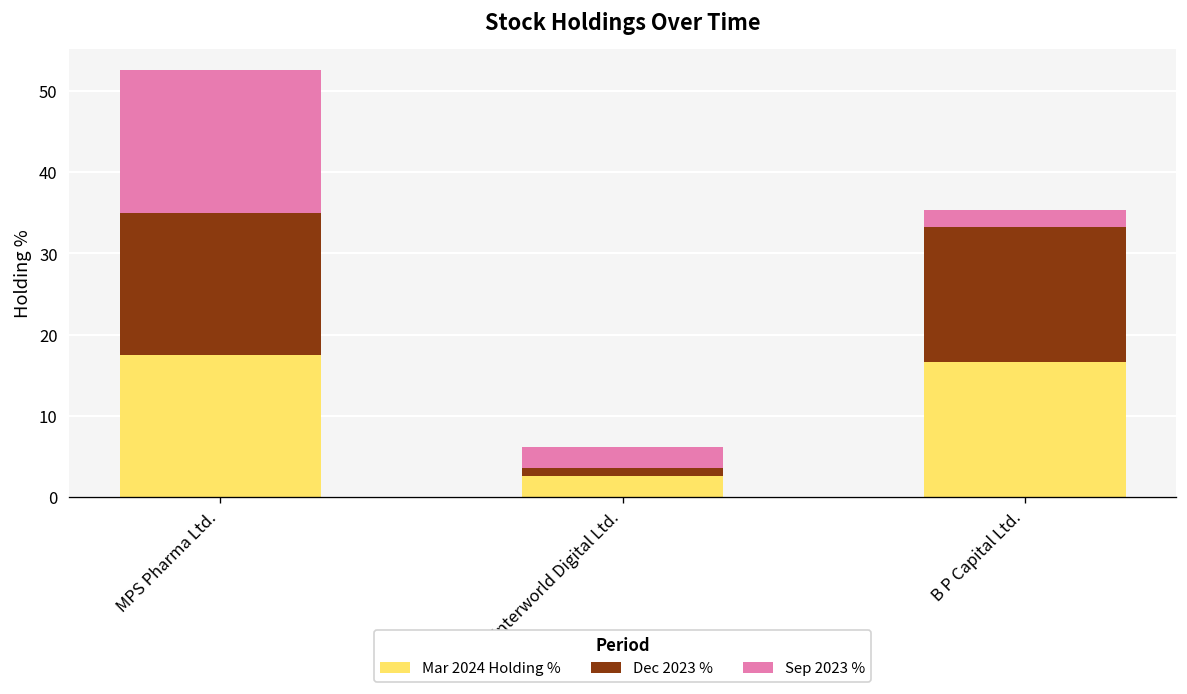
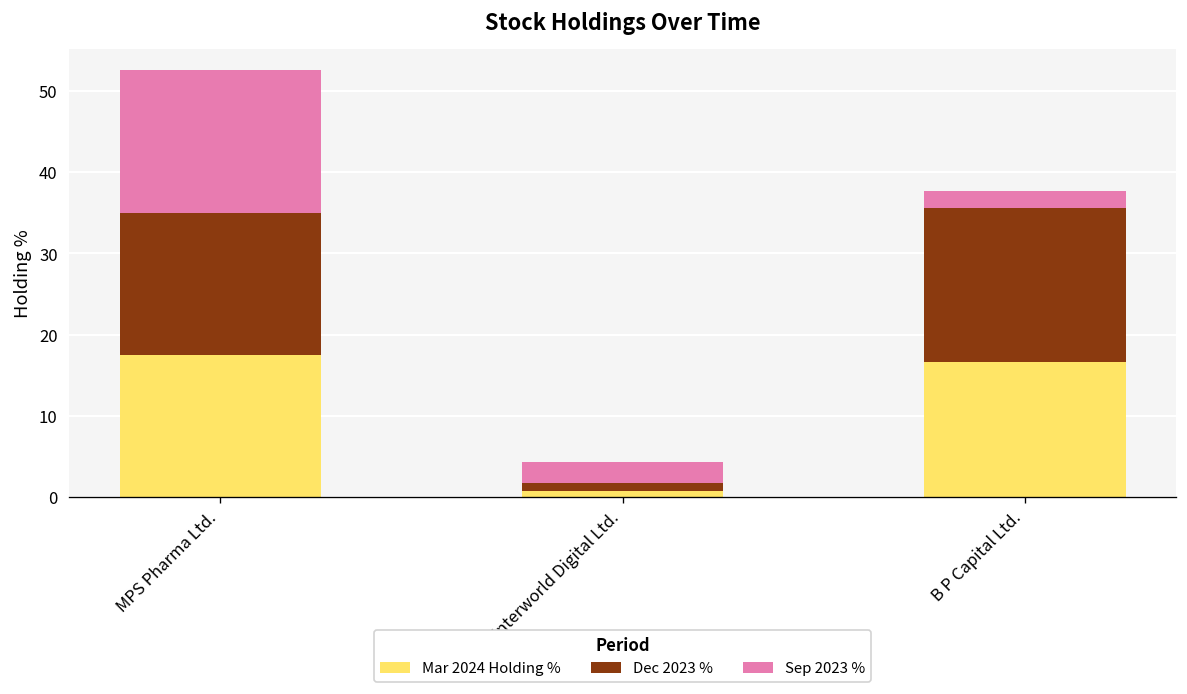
Mar 2024 Holding %, Interworld Digital Ltd.: 3 -> 1
Dec 2023 %, B P Capital Ltd.: 17 -> 19
